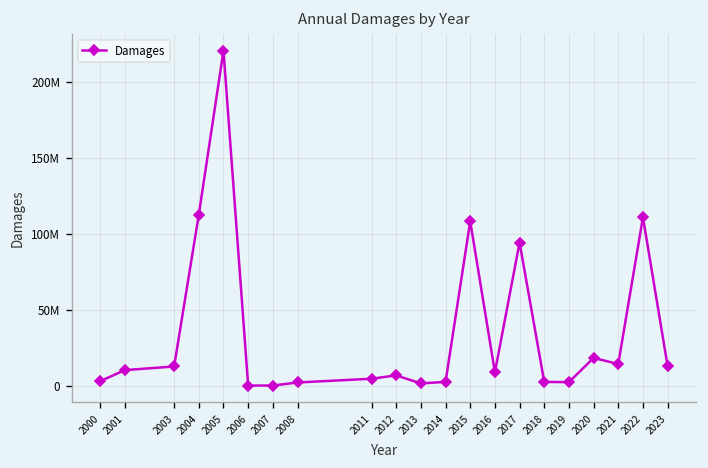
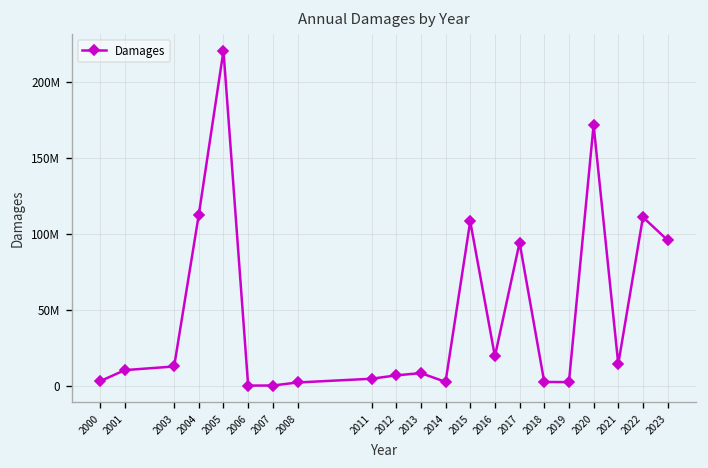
2013: 2000000 -> 8000000
2016: 9000000 -> 19000000
2020: 18000000 -> 172000000
2023: 13000000 -> 96000000
